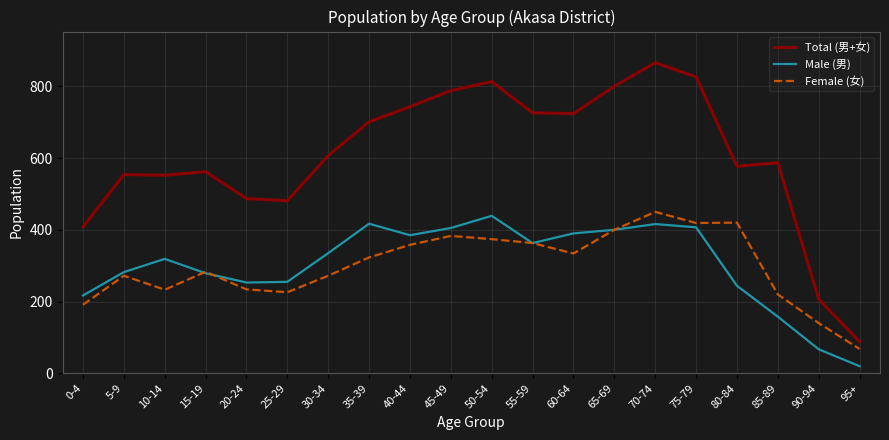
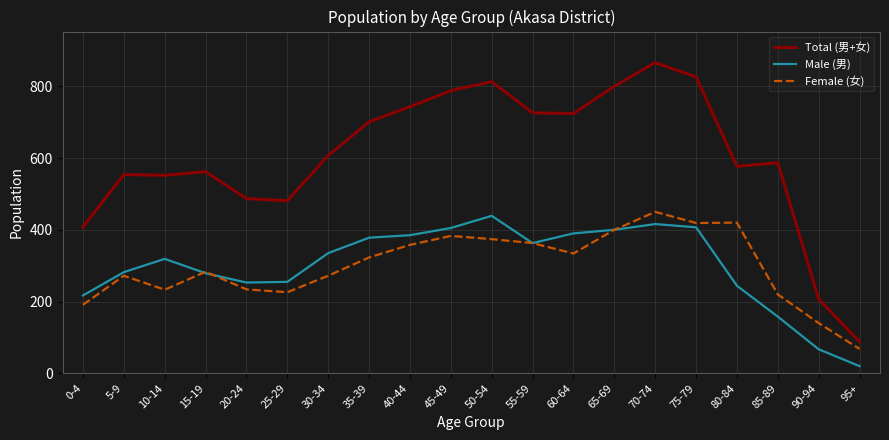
Male (男), 35-39: 420 -> 380
